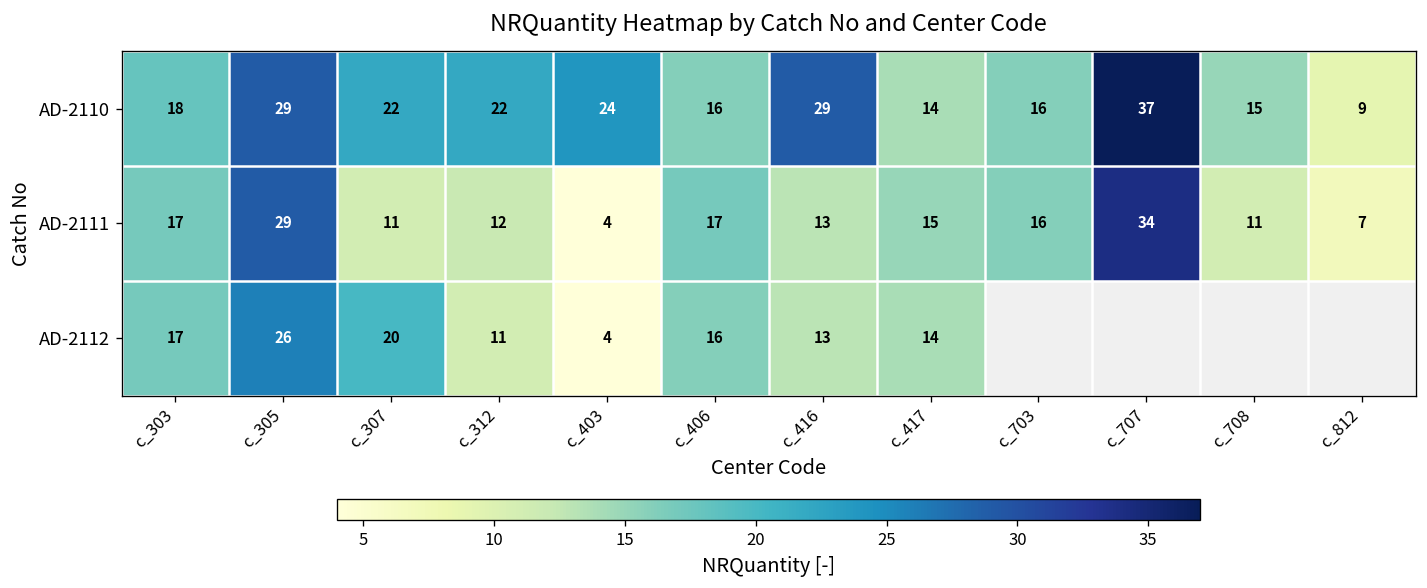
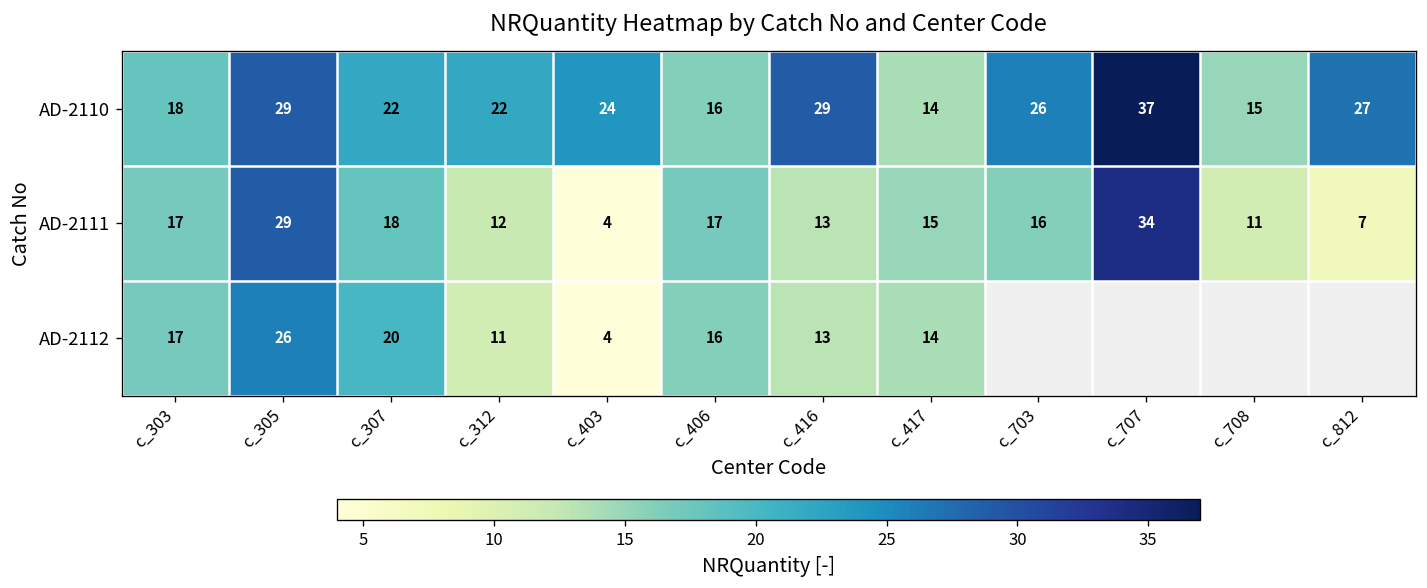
AD-2110, c_703: 16 -> 26
AD-2110, c_812: 9 -> 27
AD-2111, c_307: 11 -> 18
